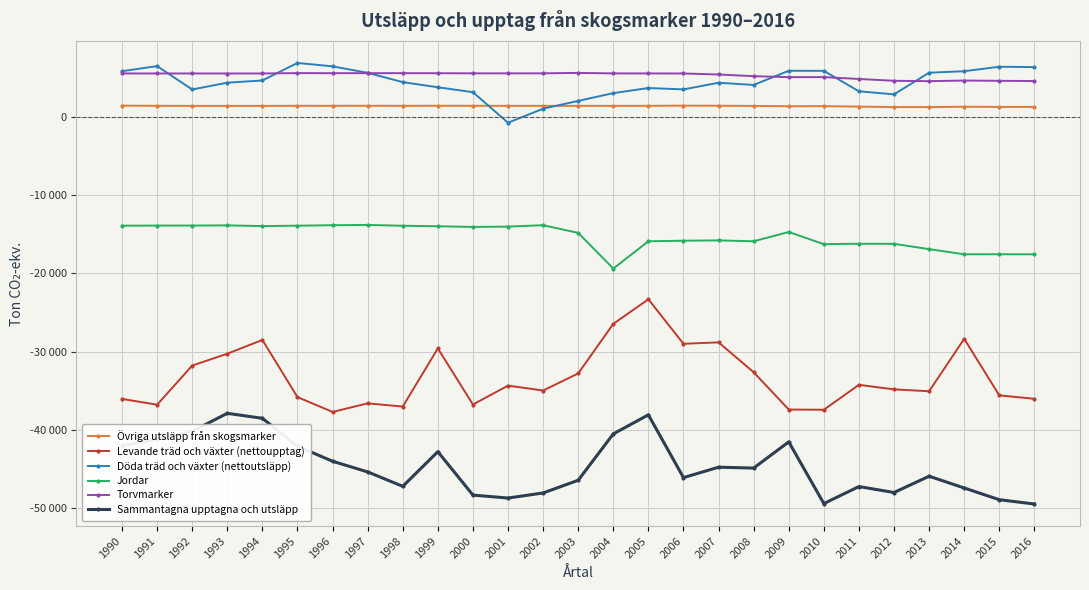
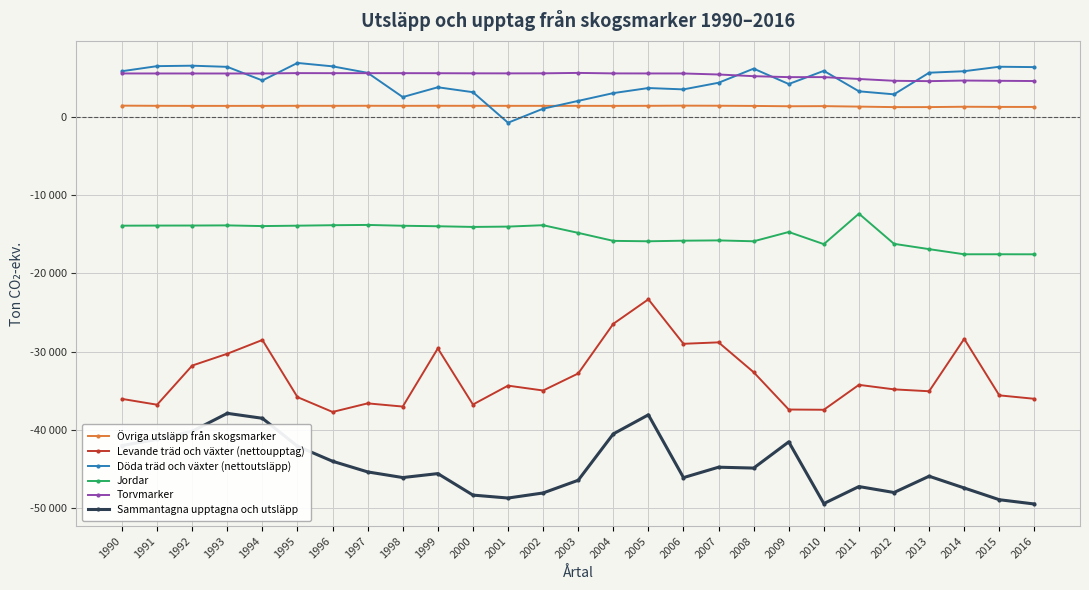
Döda träd och växter (nettoutsläpp), 1992: 4000 -> 7000
Döda träd och växter (nettoutsläpp), 1993: 4000 -> 6000
Döda träd och växter (nettoutsläpp), 1998: 4000 -> 3000
Sammantagna upptagna och utsläpp, 1998: -47000 -> -46000
Sammantagna upptagna och utsläpp, 1999: -43000 -> -46000
Jordar, 2004: -19000 -> -16000
Döda träd och växter (nettoutsläpp), 2008: 4000 -> 6000
Döda träd och växter (nettoutsläpp), 2009: 6000 -> 4000
Jordar, 2011: -16000 -> -12000
